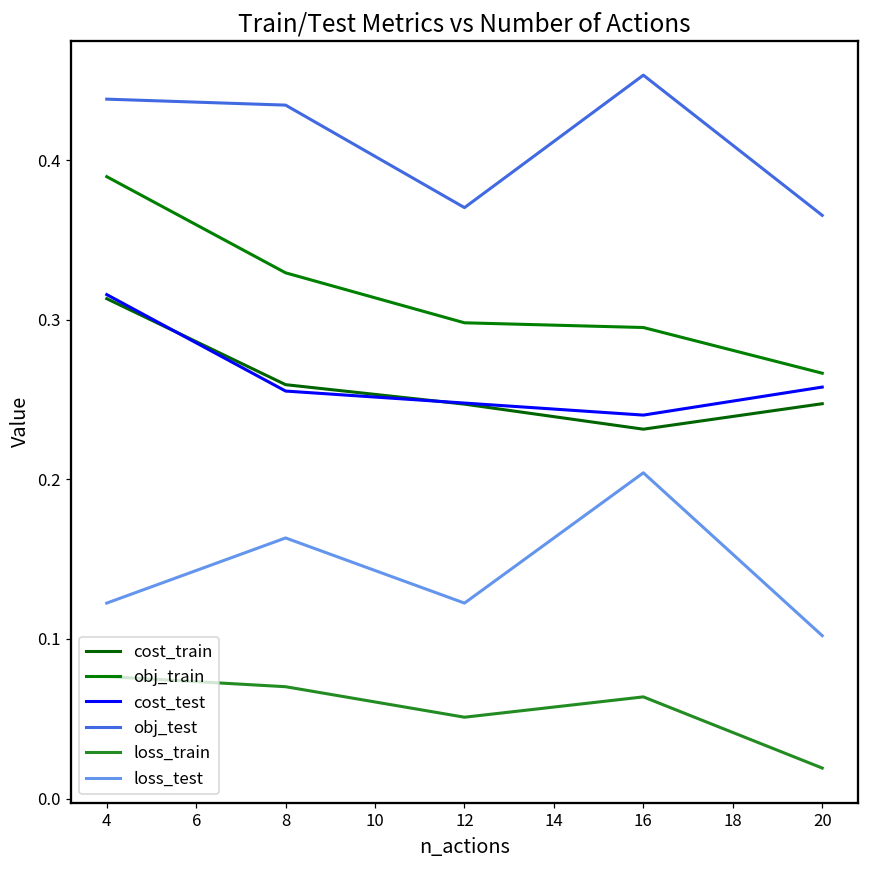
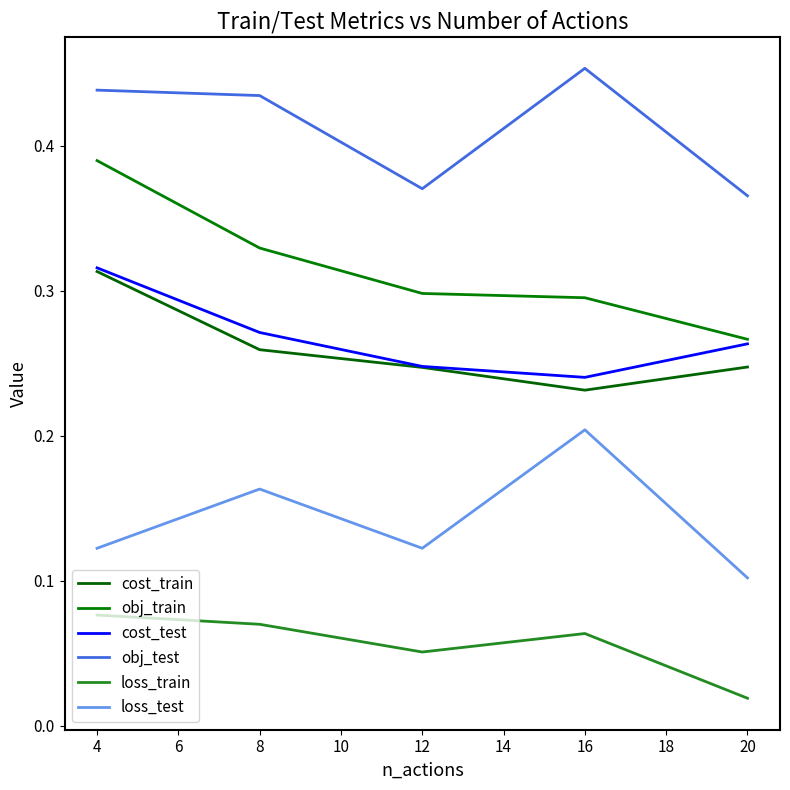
cost_test, 8: 0.255 -> 0.271
cost_test, 20: 0.258 -> 0.263
